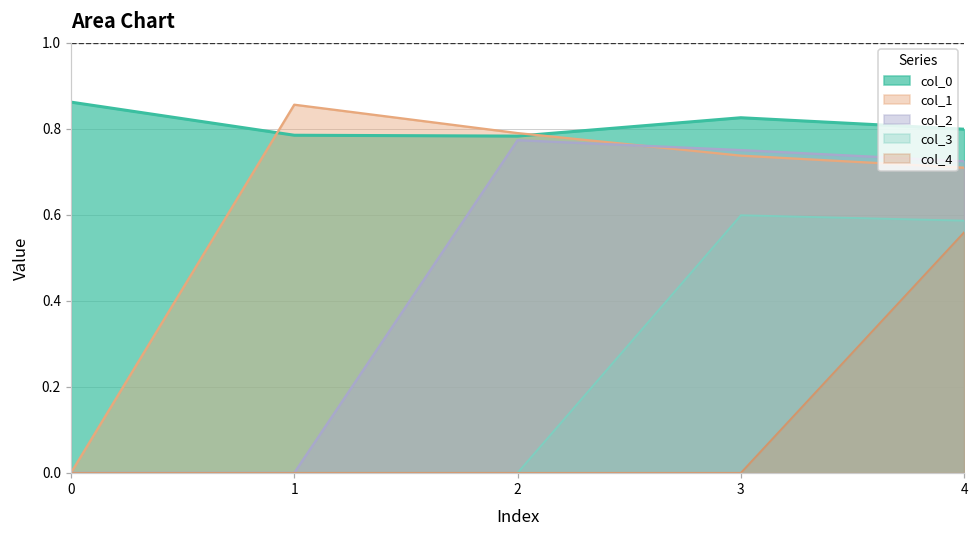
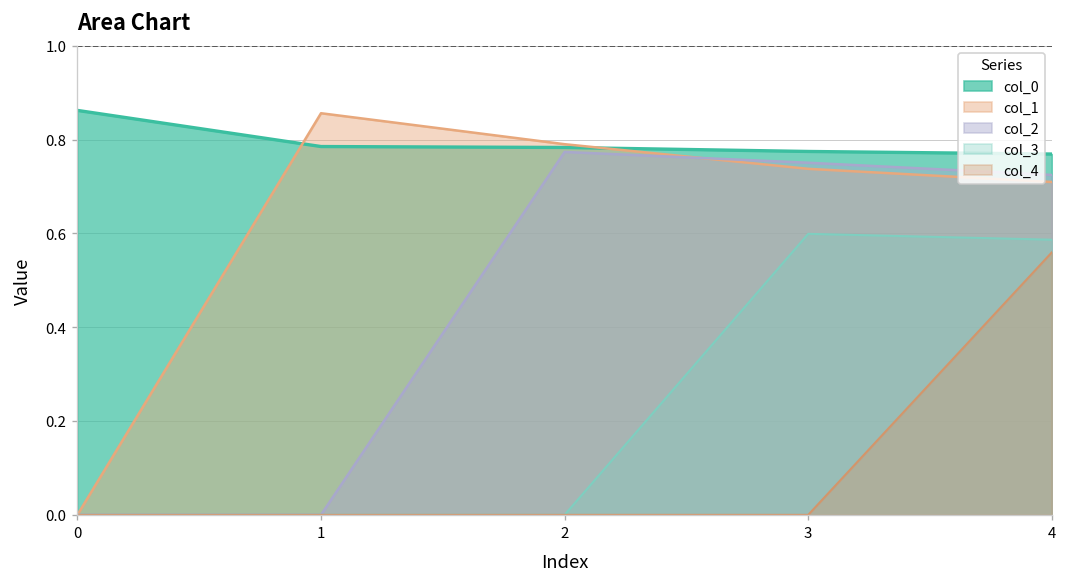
col_0, 3: 0.83 -> 0.77
col_0, 4: 0.80 -> 0.77
